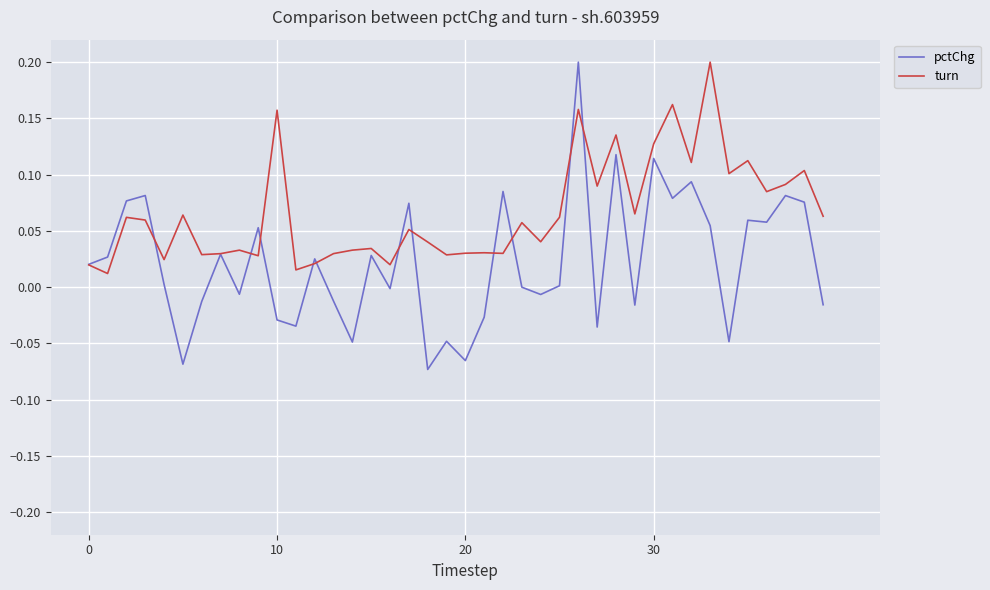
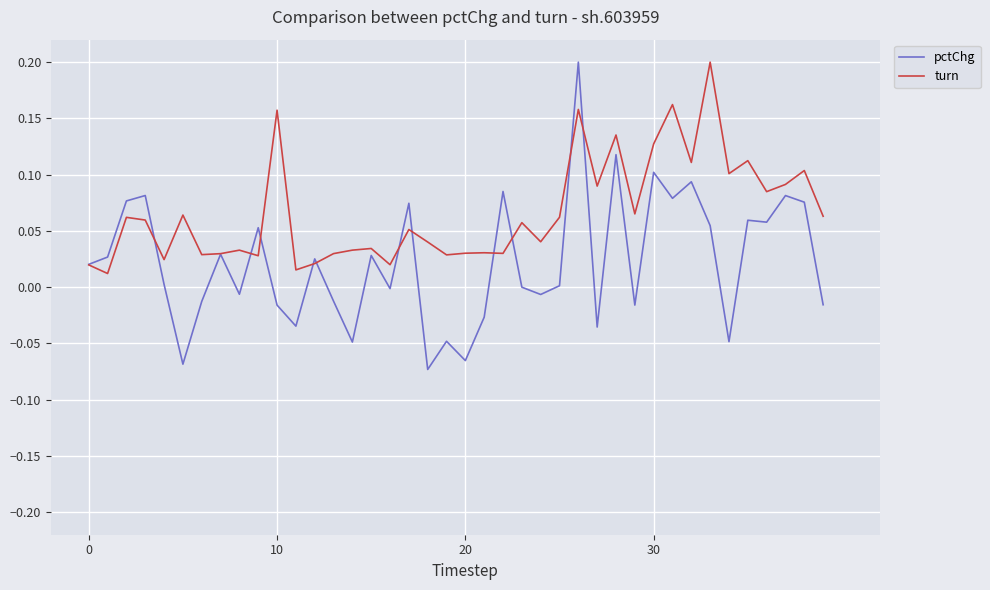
pctChg, 10: -0.029 -> -0.016
pctChg, 30: 0.114 -> 0.102
